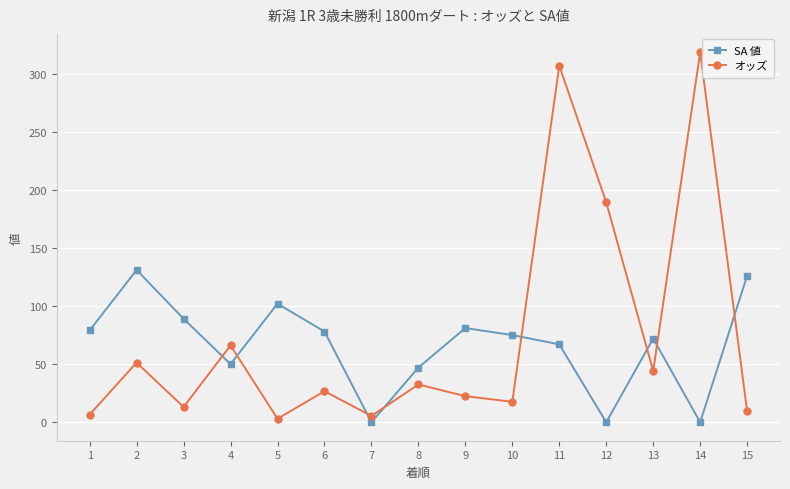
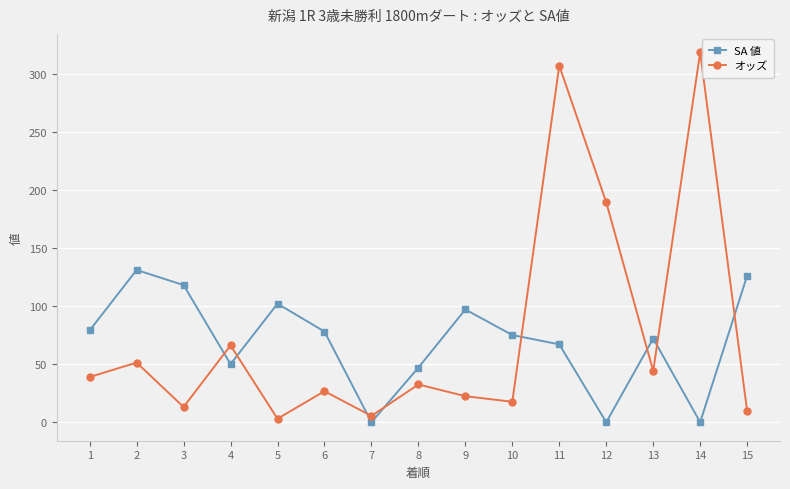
オッズ, 1: 7 -> 39
SA 値, 3: 89 -> 118
SA 値, 9: 81 -> 97
